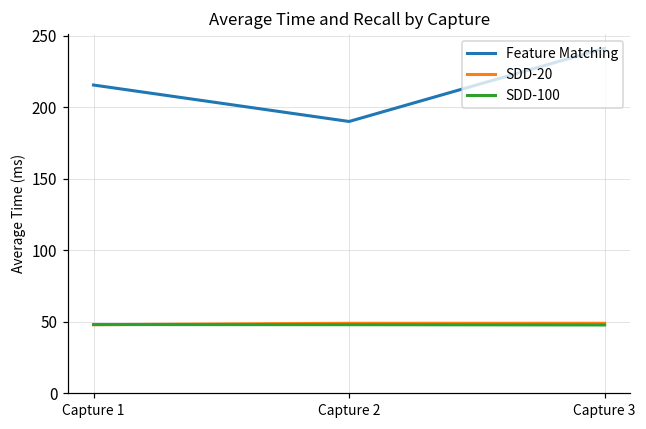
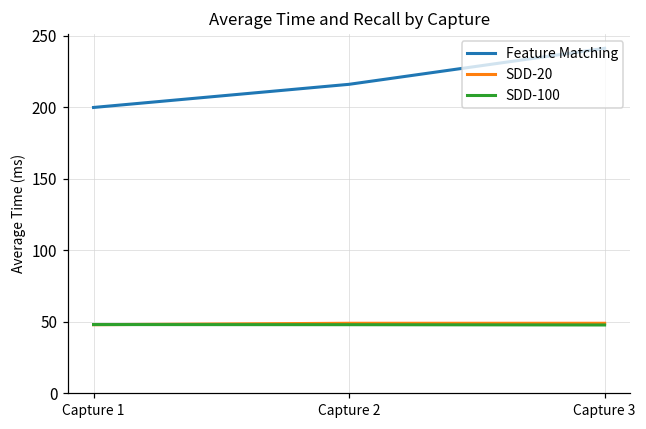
Feature Matching, Capture 1: 216 -> 200
Feature Matching, Capture 2: 190 -> 216
